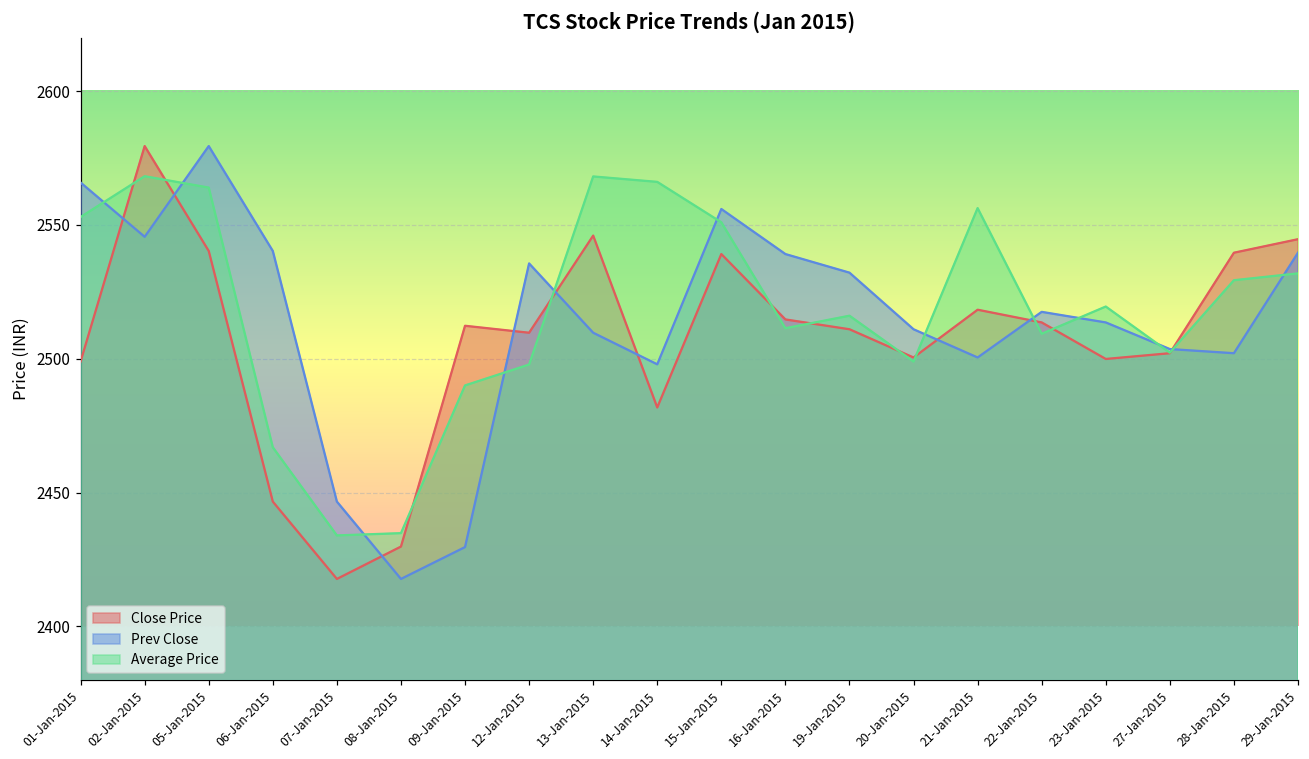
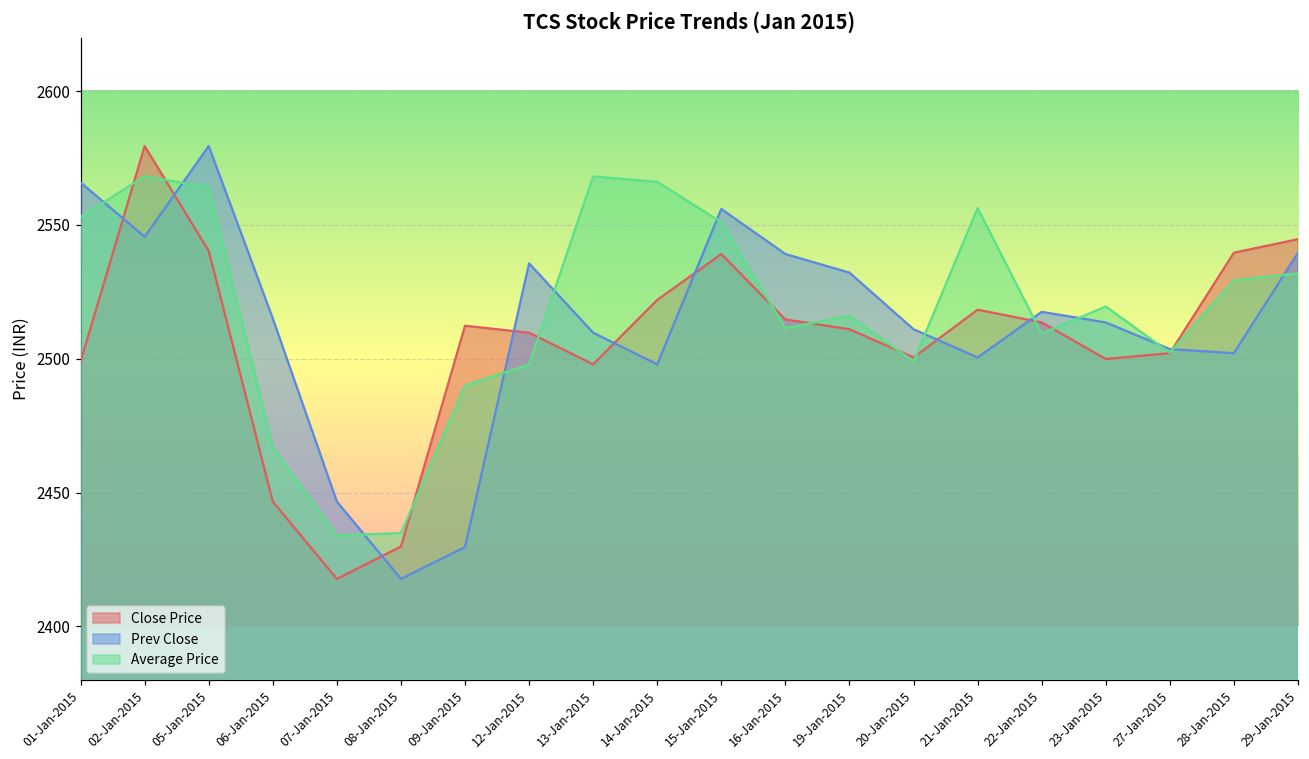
Prev Close, 06-Jan-2015: 2540 -> 2515
Close Price, 13-Jan-2015: 2546 -> 2498
Close Price, 14-Jan-2015: 2482 -> 2522
